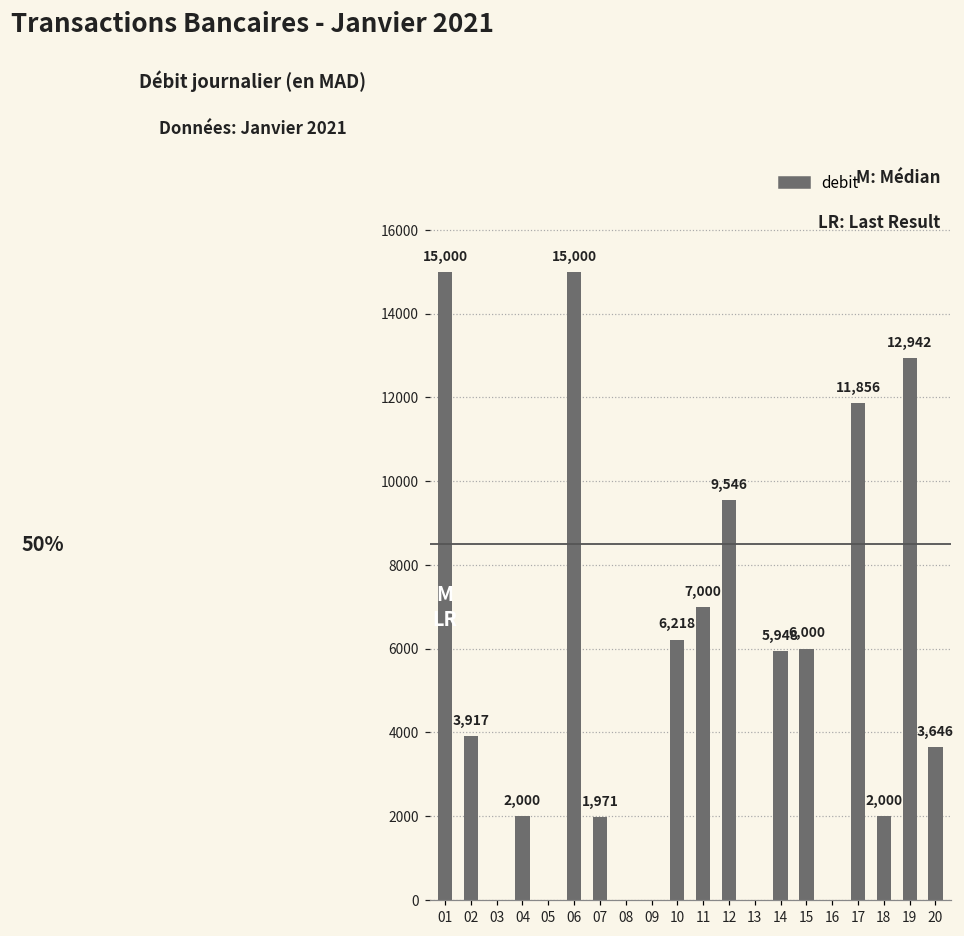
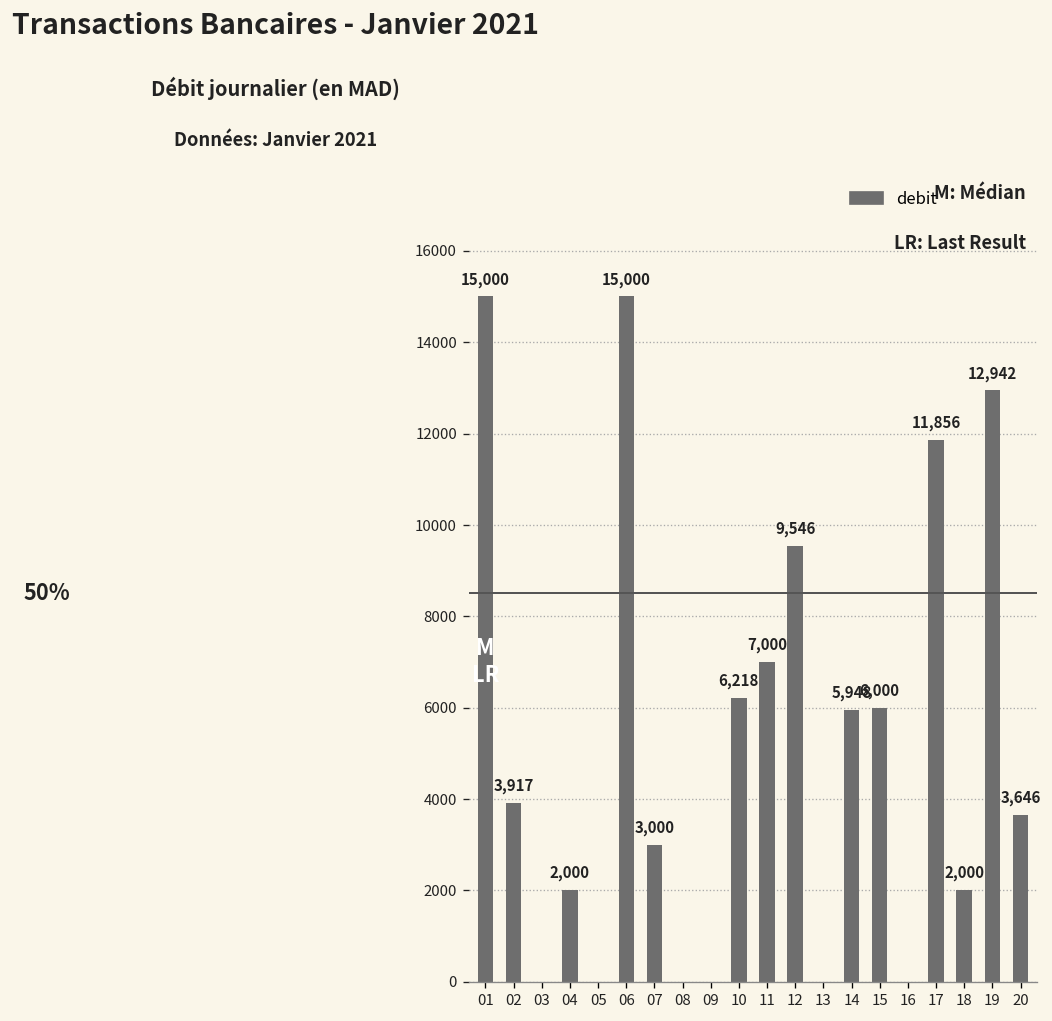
07: 1,971 -> 3,000
